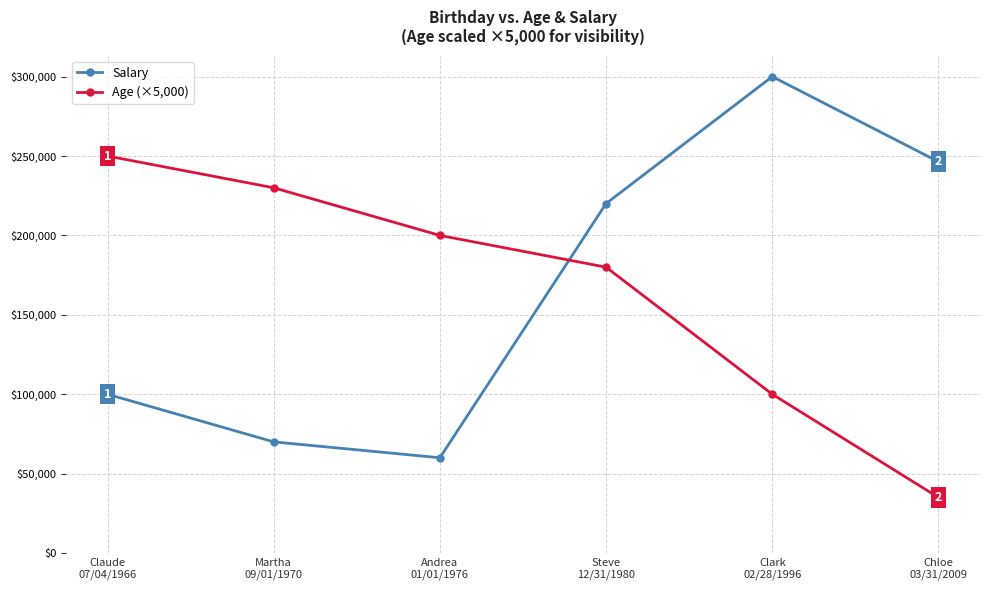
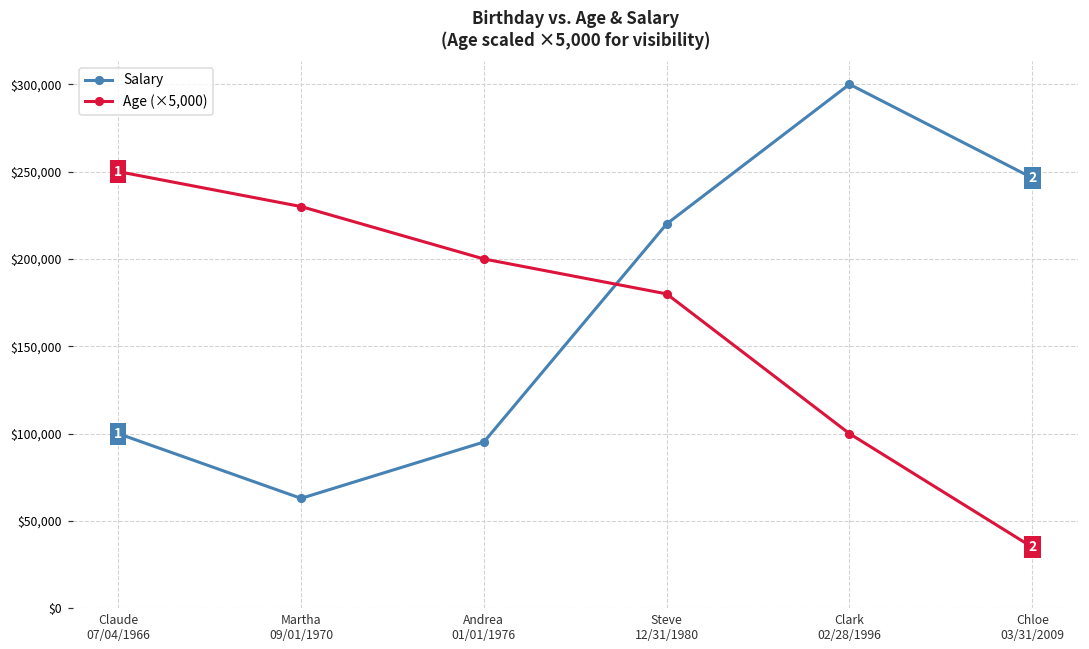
Salary, Martha 09/01/1970: $70,000 -> $63,000
Salary, Andrea 01/01/1976: $60,000 -> $95,000
